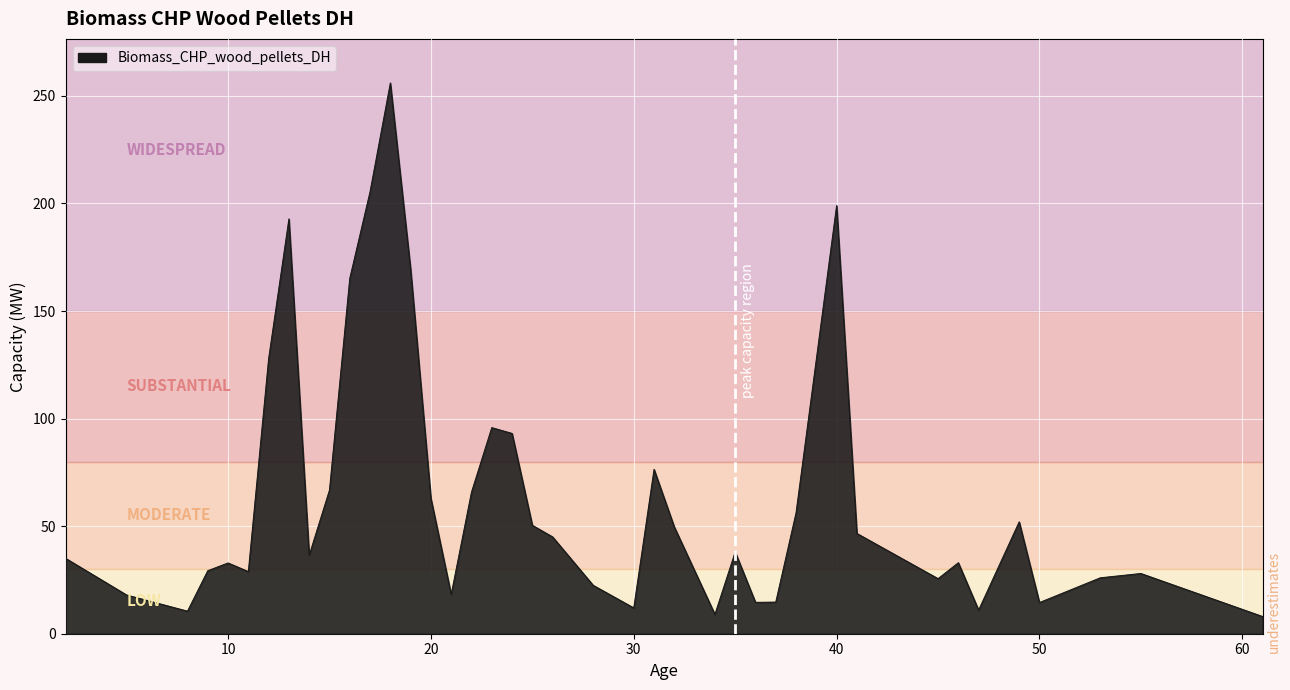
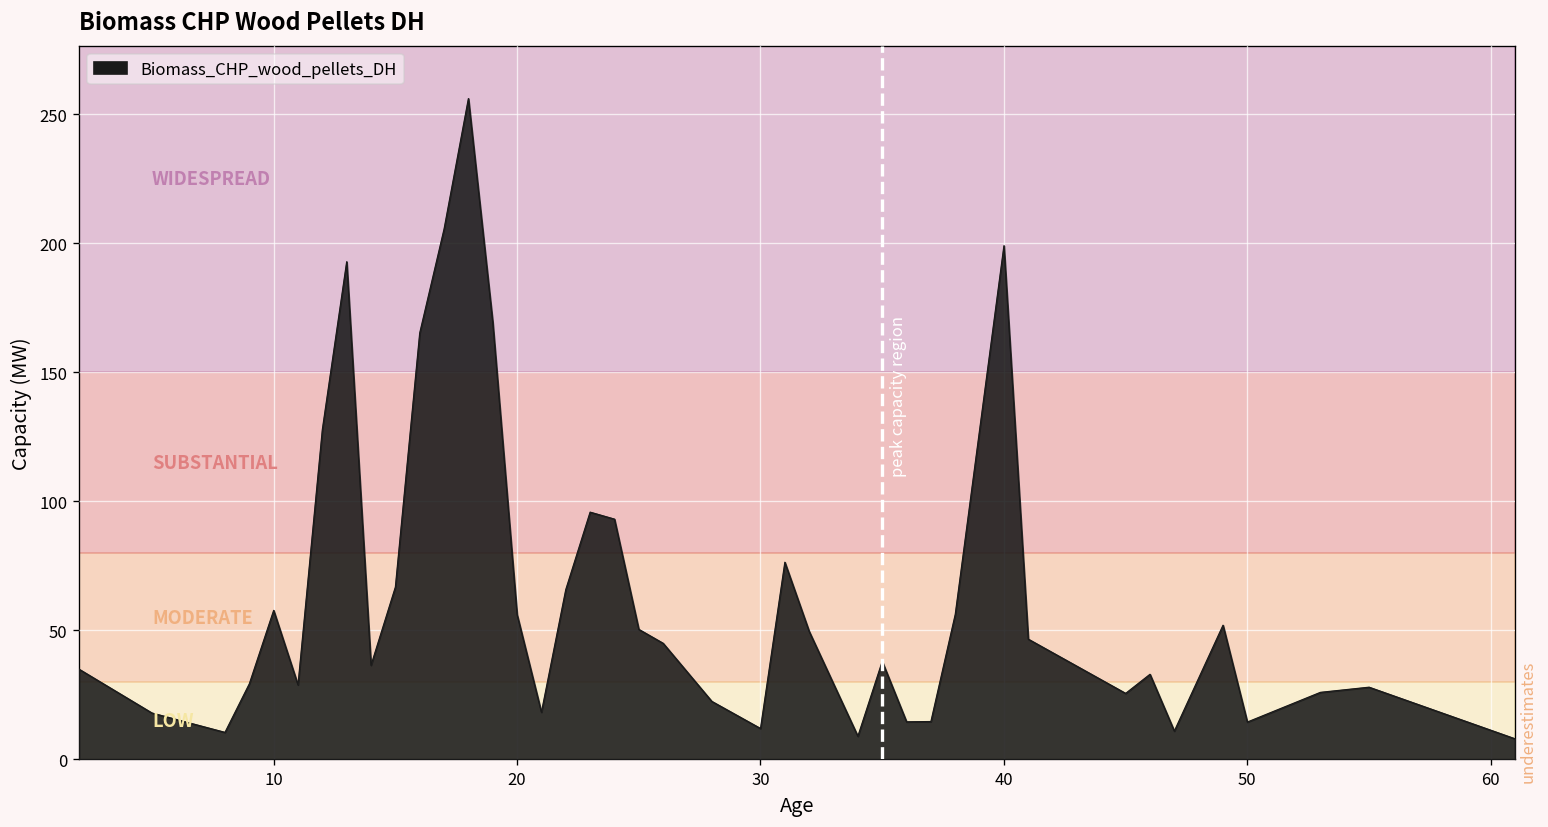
10: 33 -> 58
20: 63 -> 56
